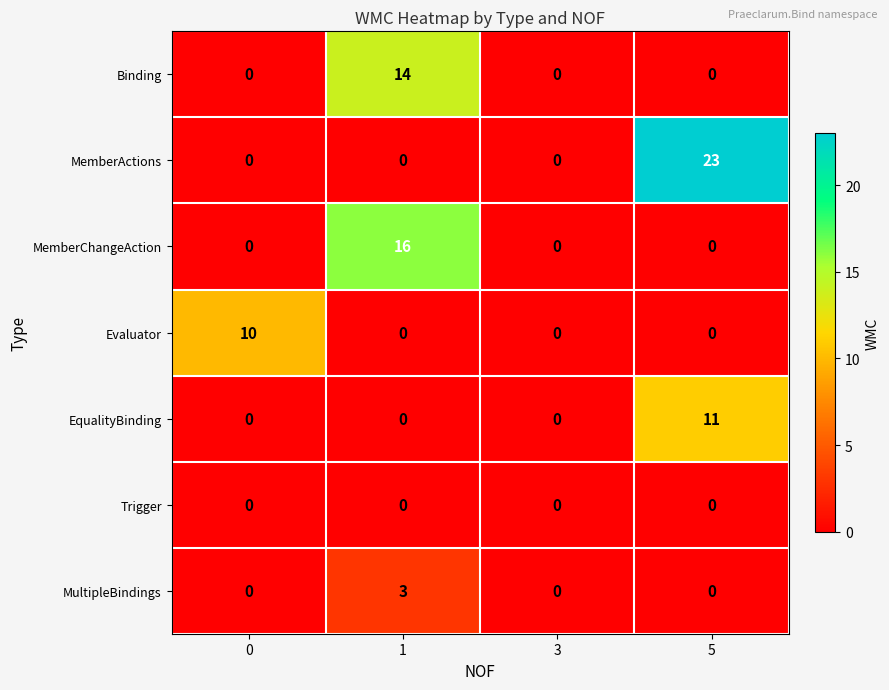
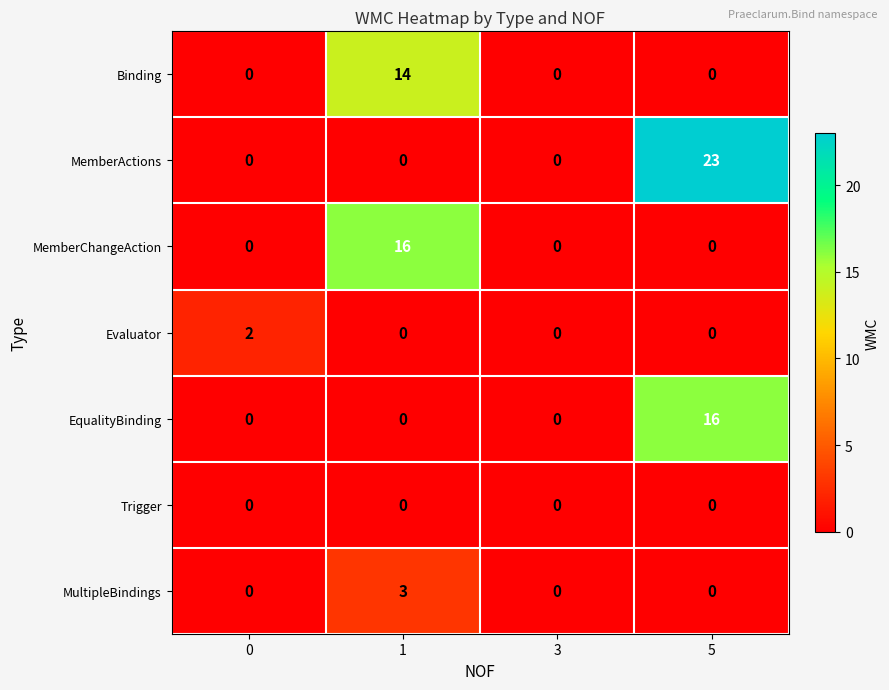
Evaluator, 0: 10 -> 2
EqualityBinding, 5: 11 -> 16
